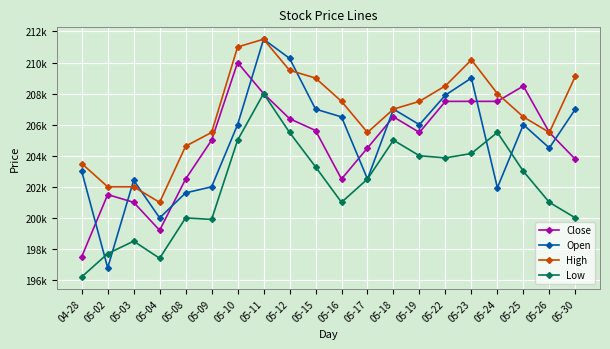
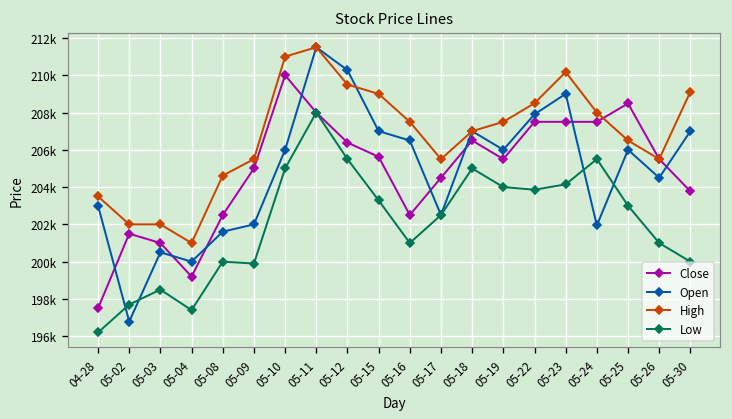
Open, 05-03: 202400 -> 200500
